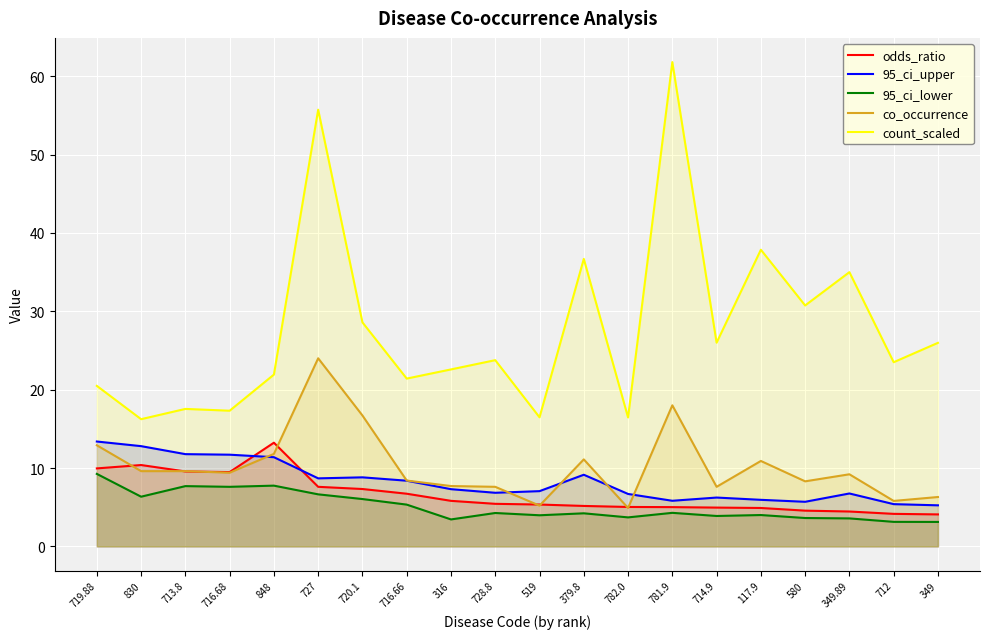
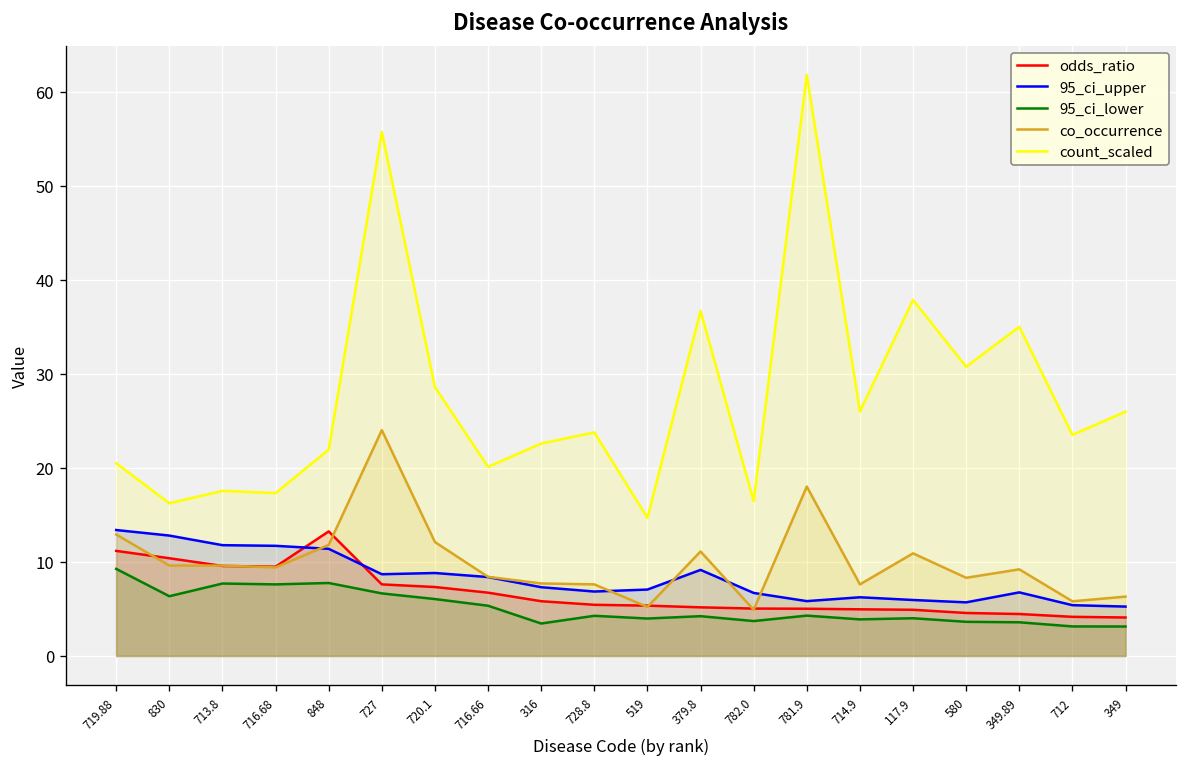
odds_ratio, 719.88: 10 -> 11
co_occurrence, 720.1: 17 -> 12
count_scaled, 716.66: 21 -> 20
count_scaled, 519: 16 -> 15
